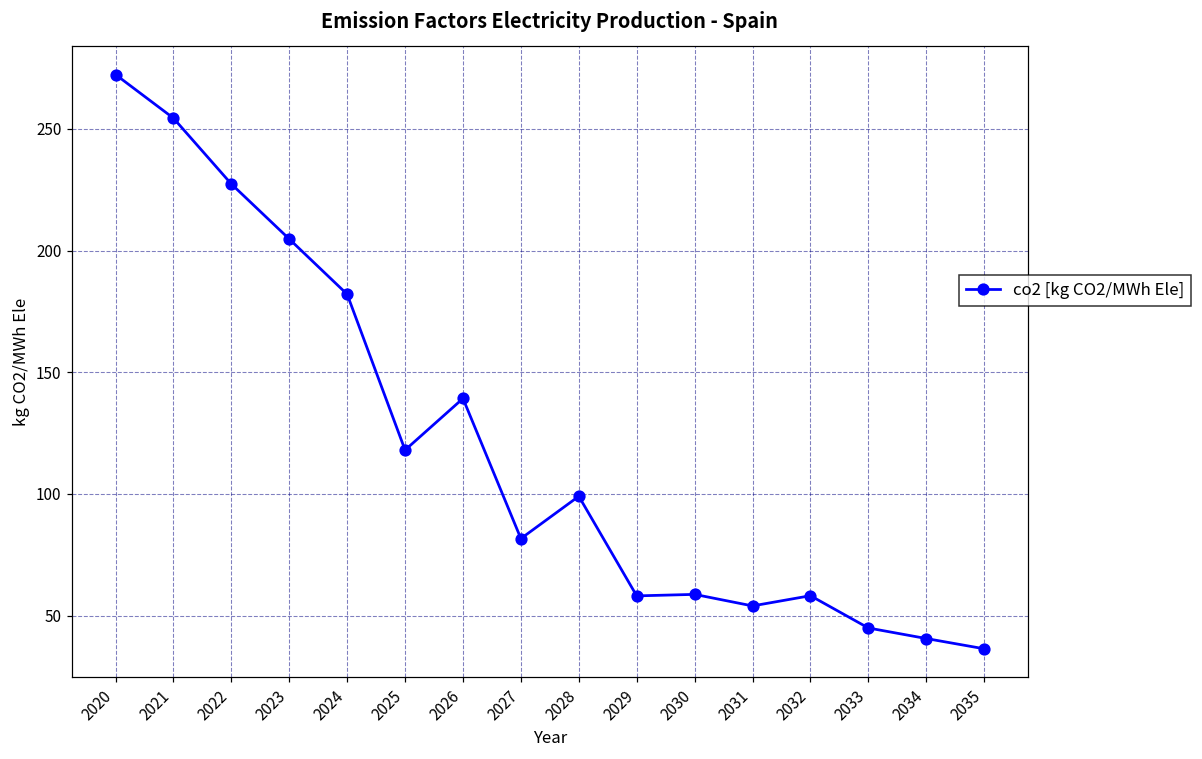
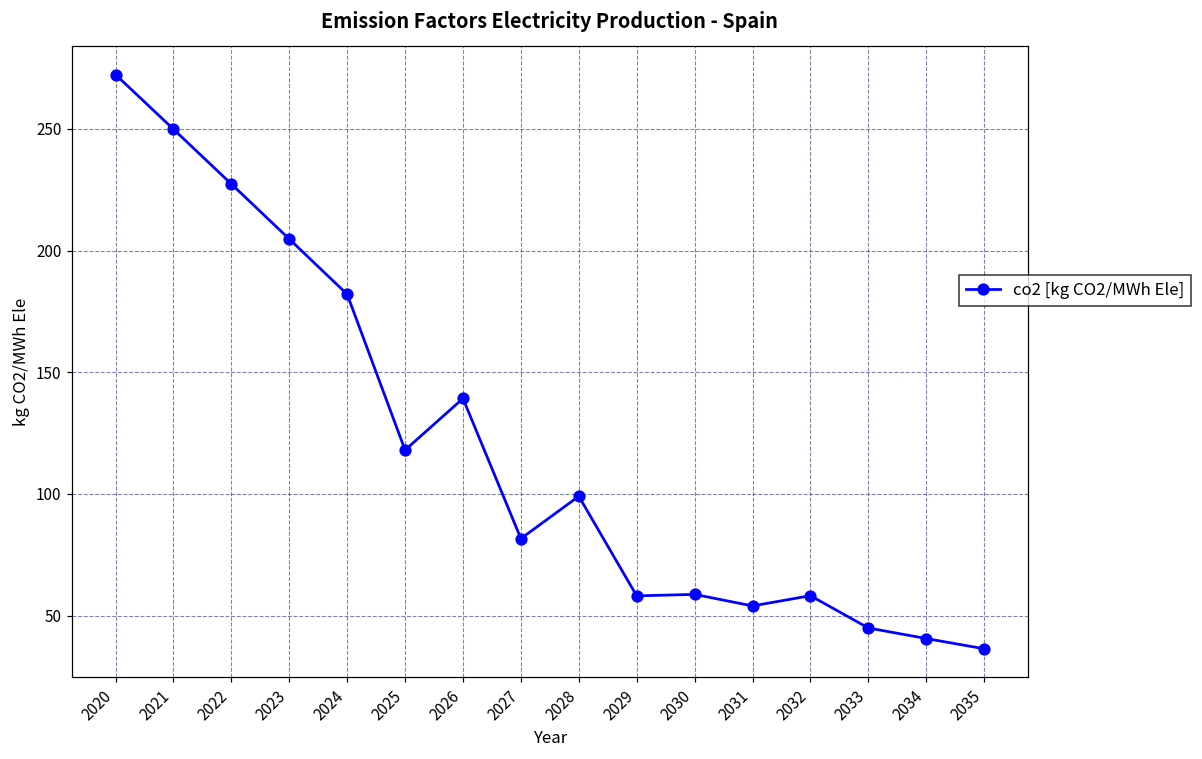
2021: 254 -> 250
